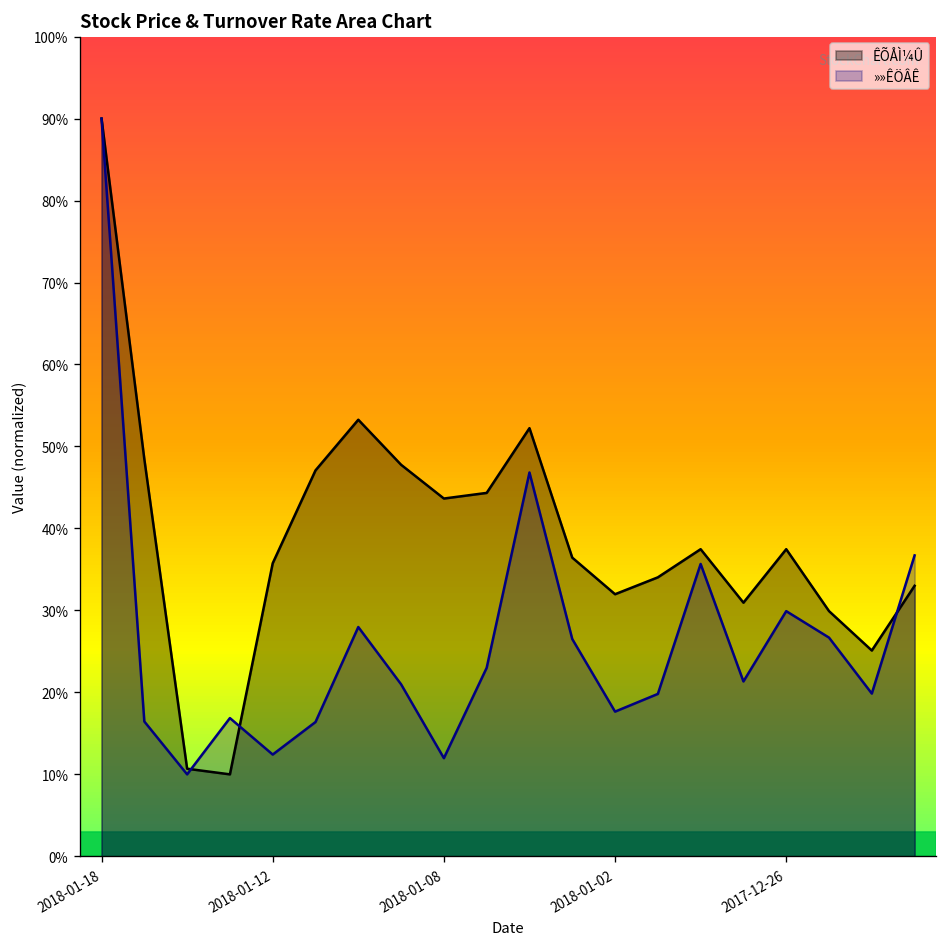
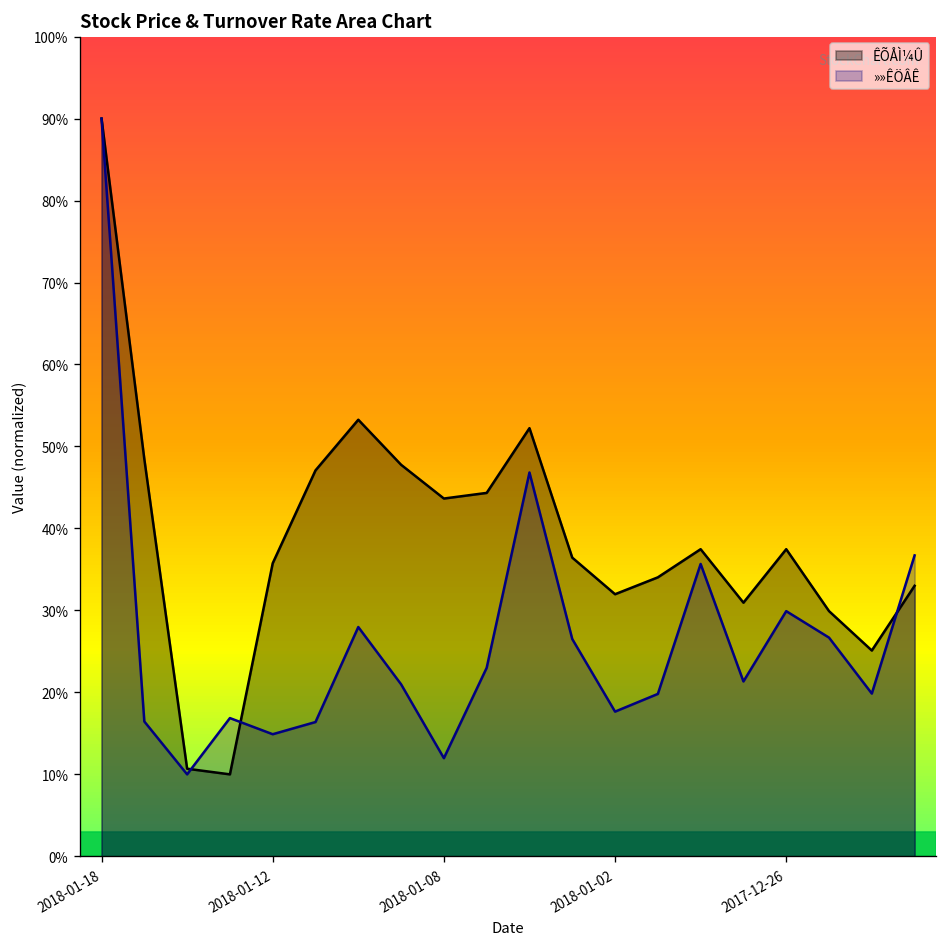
»»ÊÖÂÊ, 2018-01-12: 12% -> 15%
